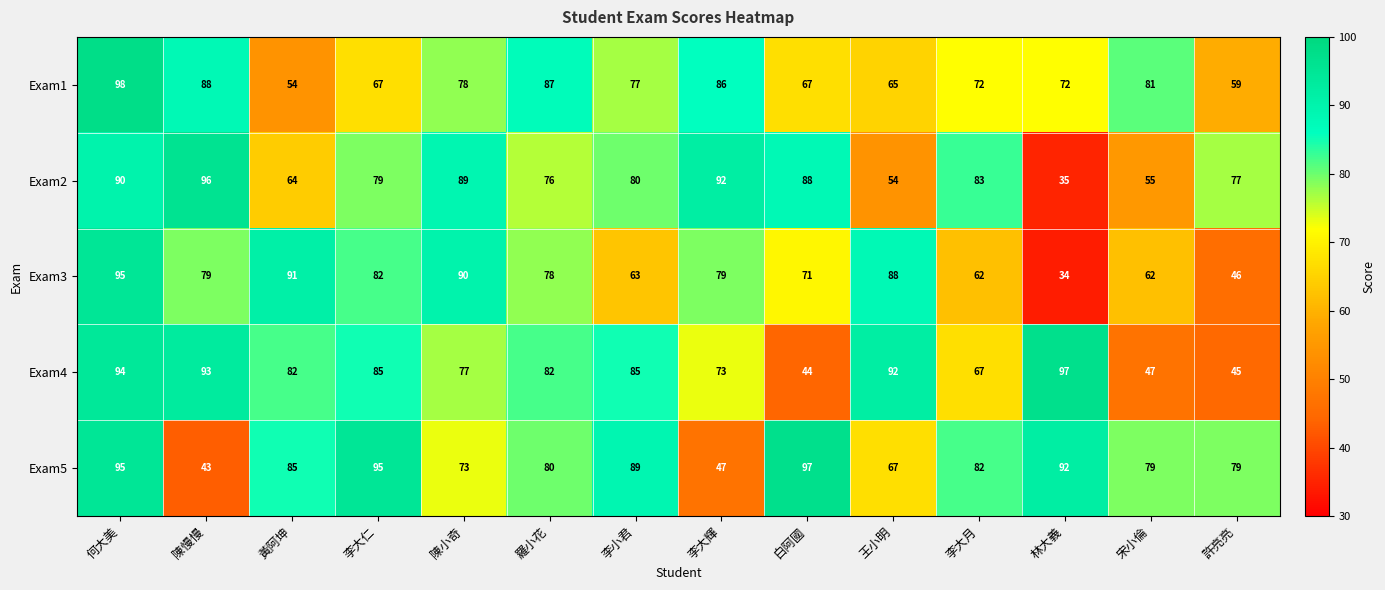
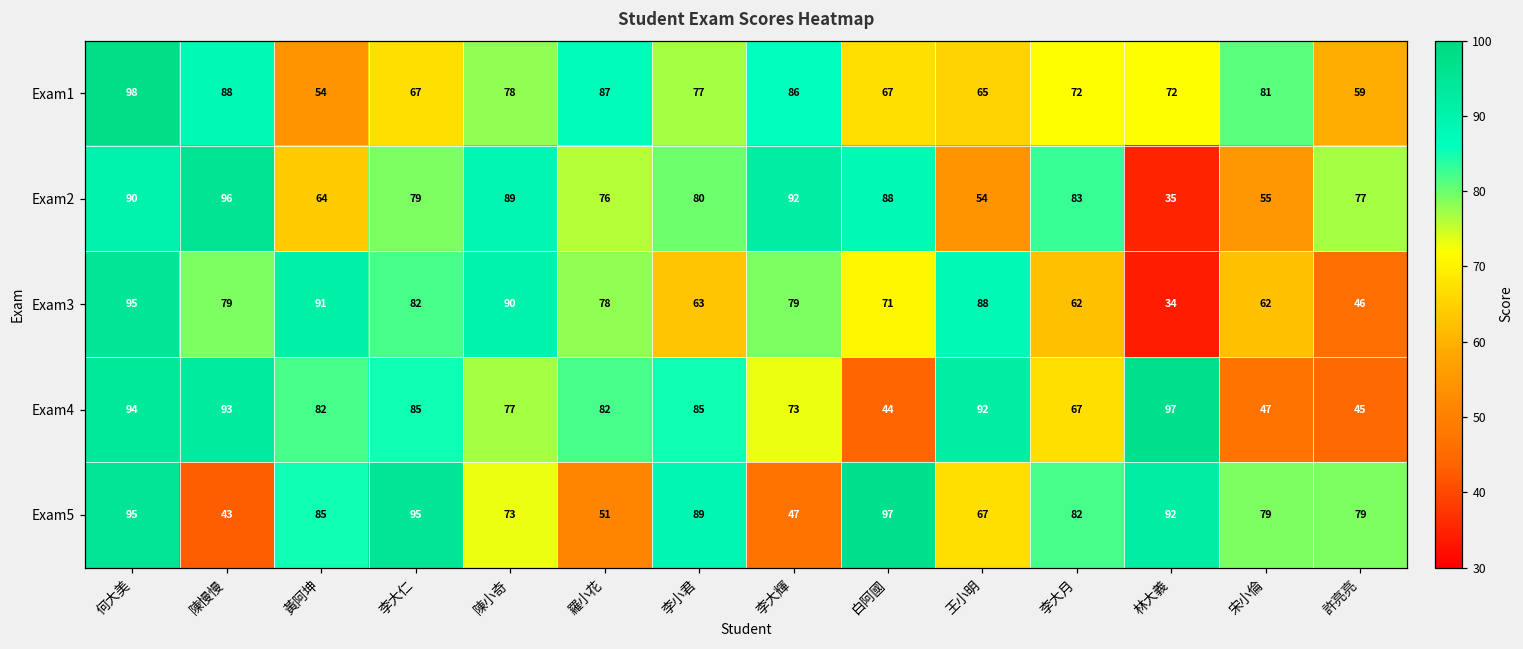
Exam5, 羅小花: 80 -> 51
